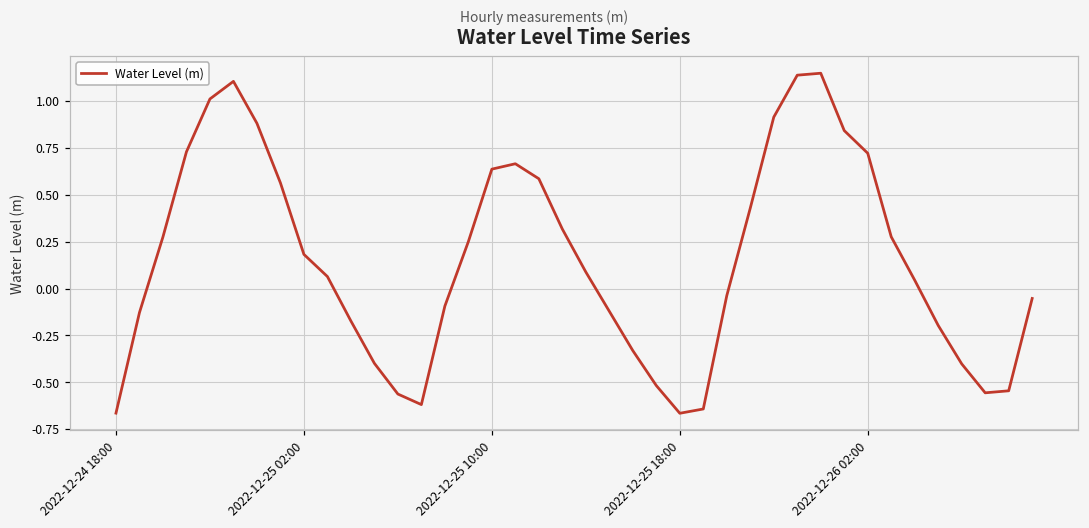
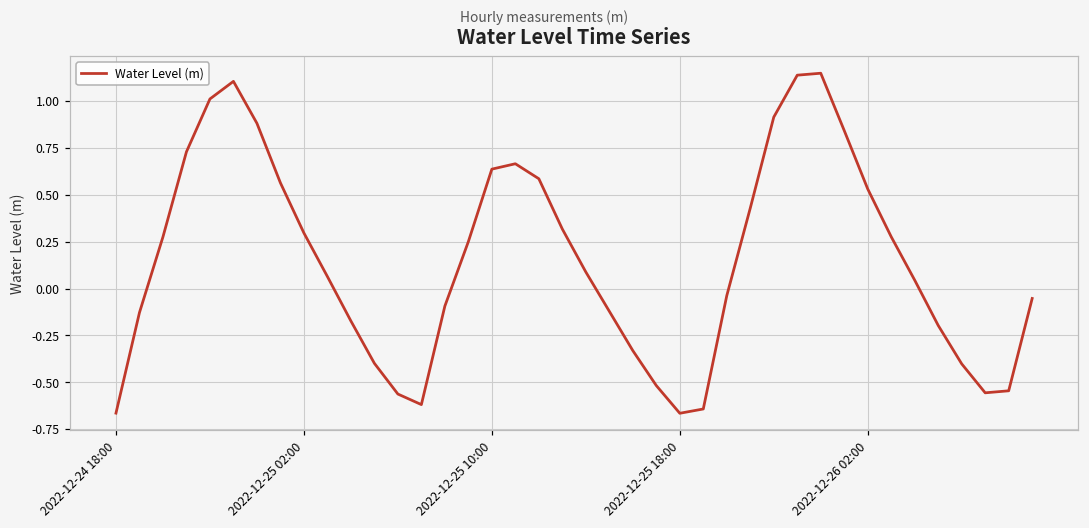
2022-12-25 02:00: 0.18 -> 0.30
2022-12-26 02:00: 0.72 -> 0.53
